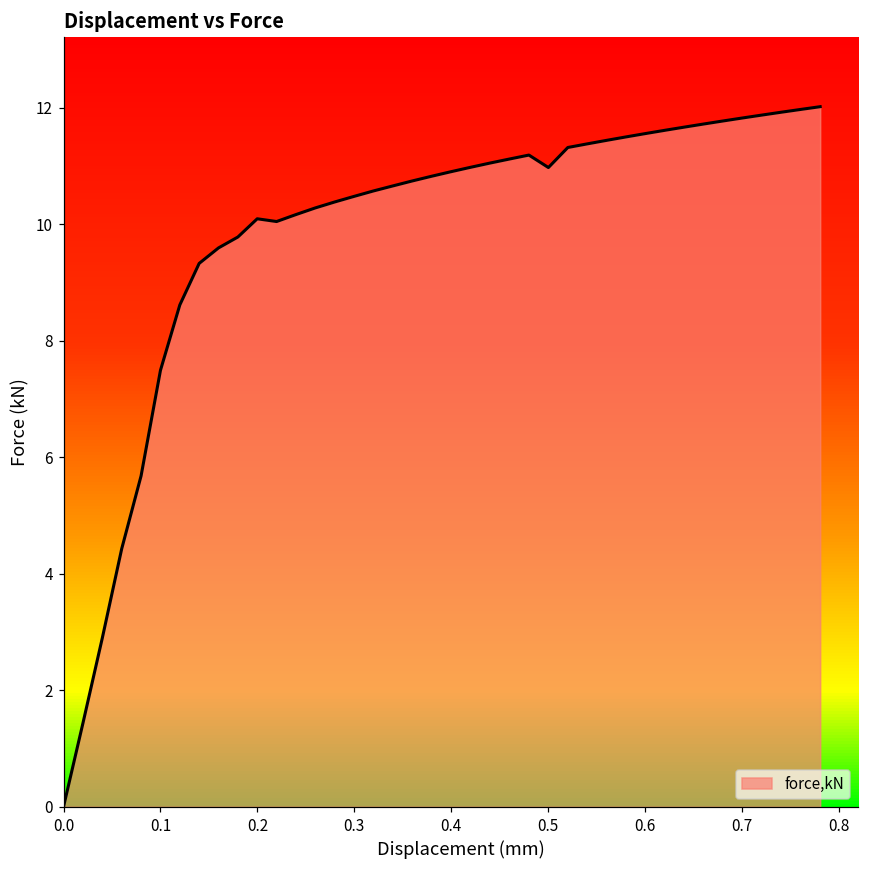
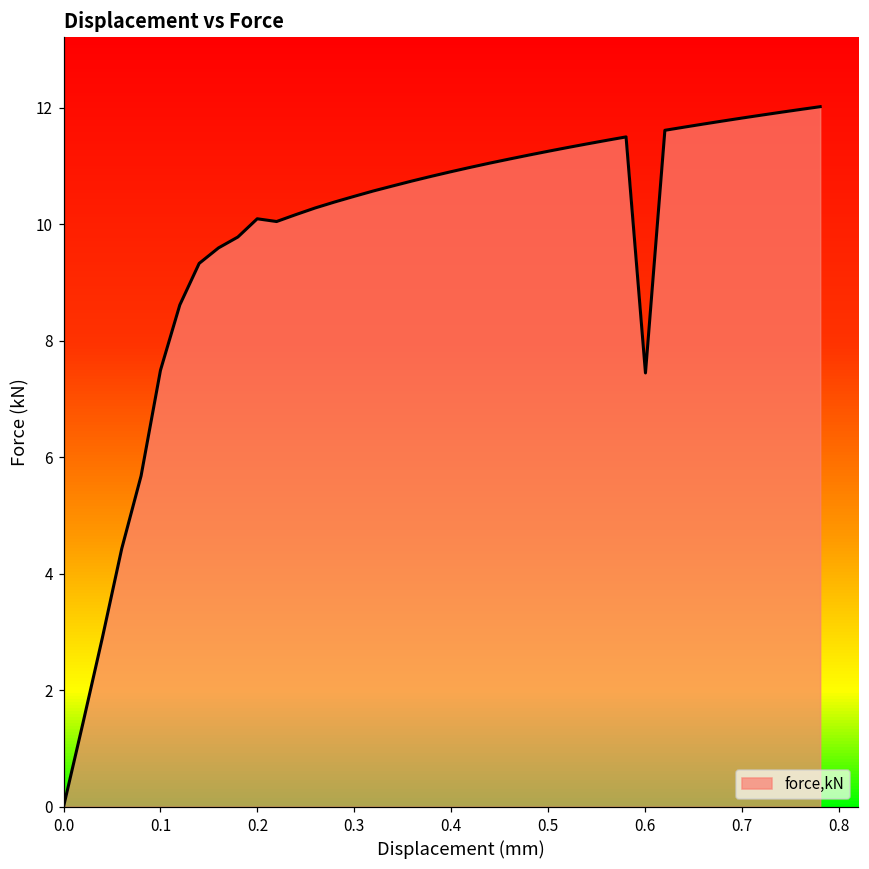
0.5: 11.0 -> 11.3
0.6: 11.6 -> 7.5
